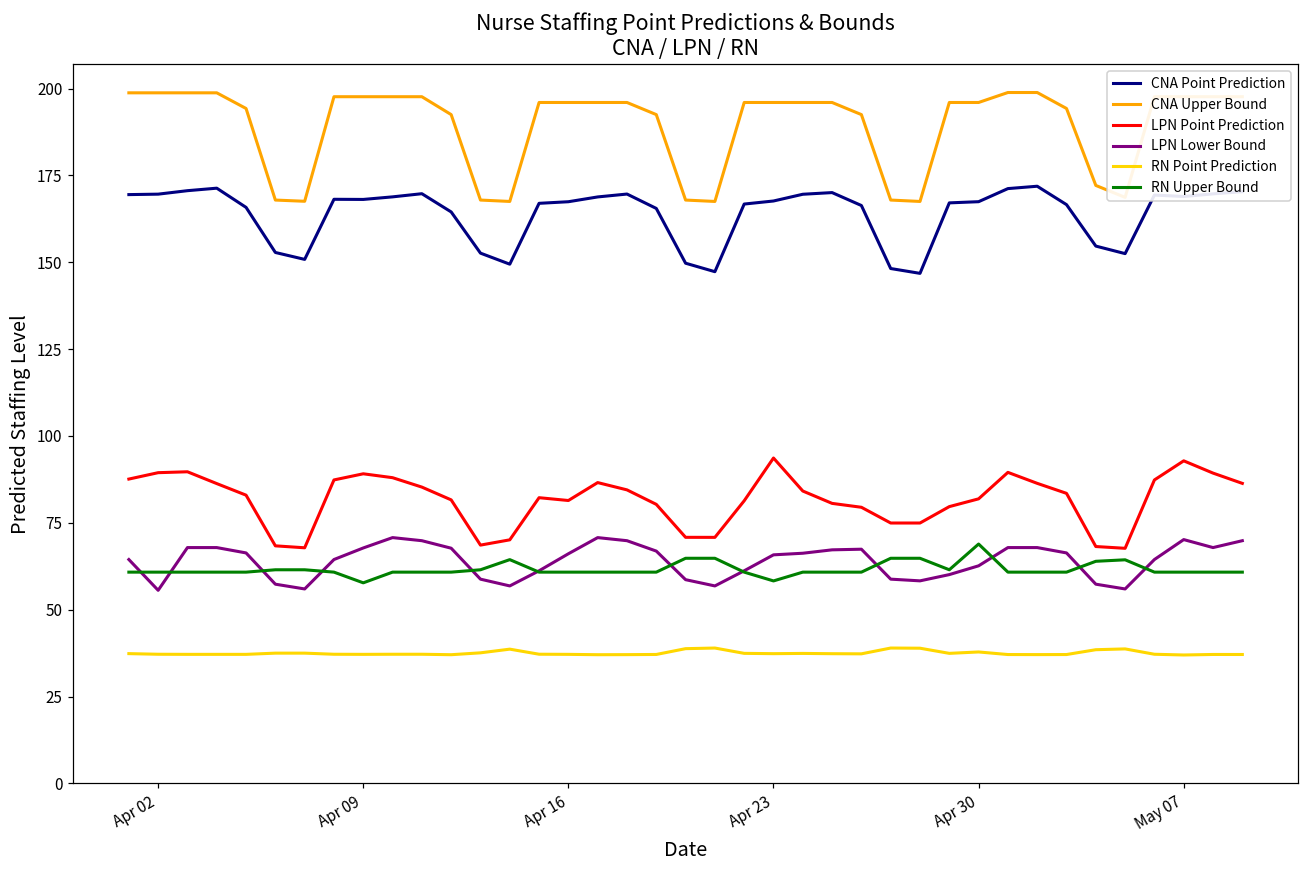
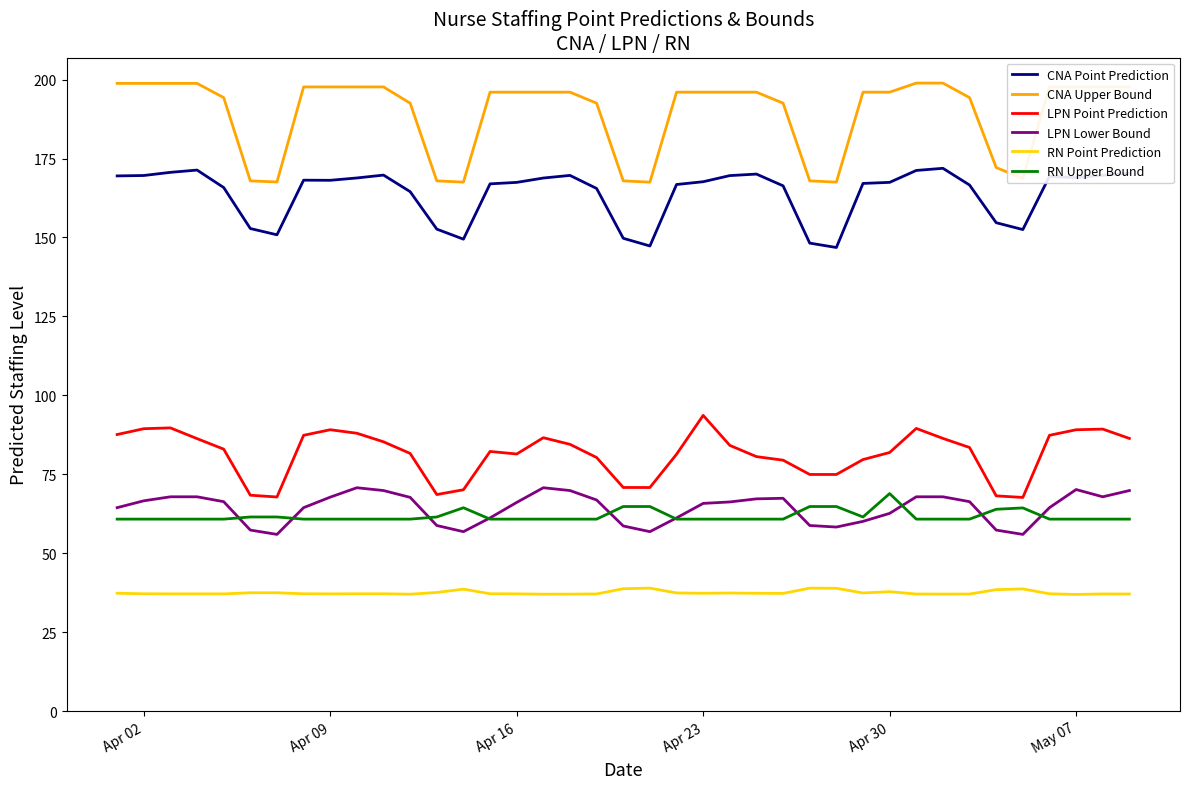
LPN Lower Bound, Apr 02: 56 -> 67
RN Upper Bound, Apr 09: 58 -> 61
RN Upper Bound, Apr 23: 58 -> 61
LPN Point Prediction, May 07: 93 -> 89
